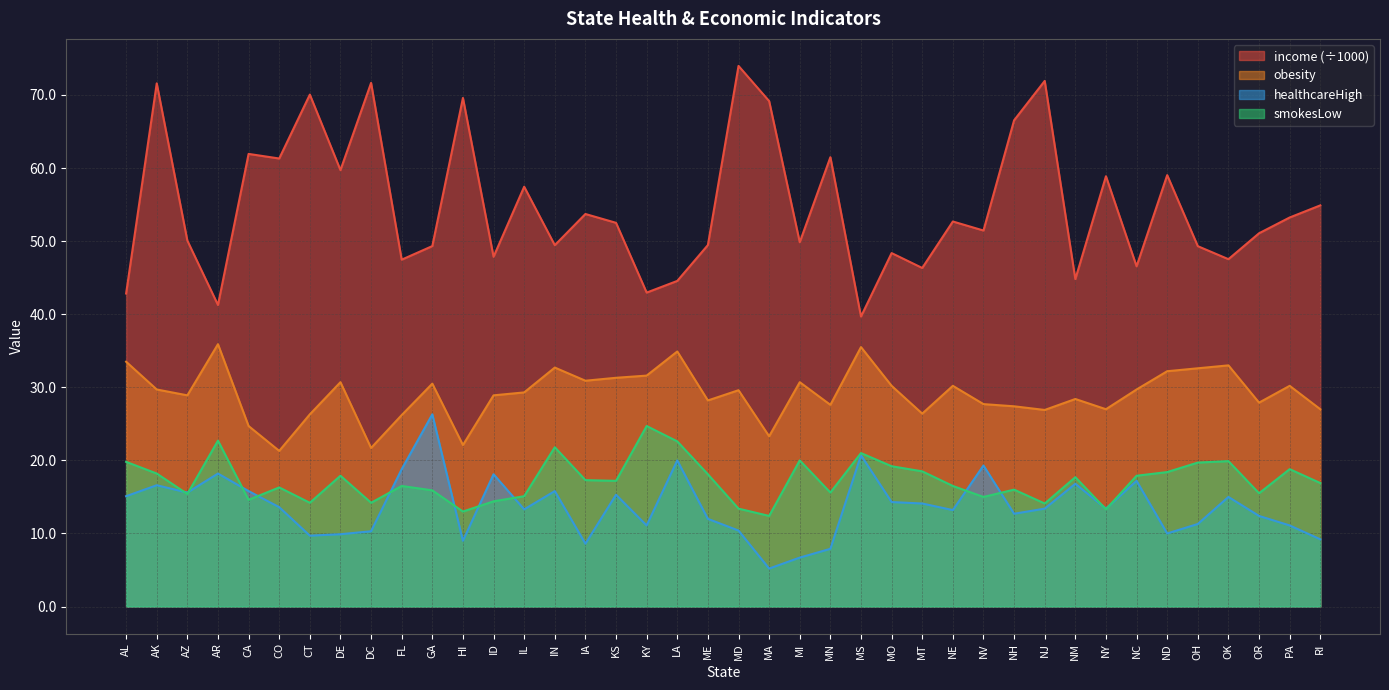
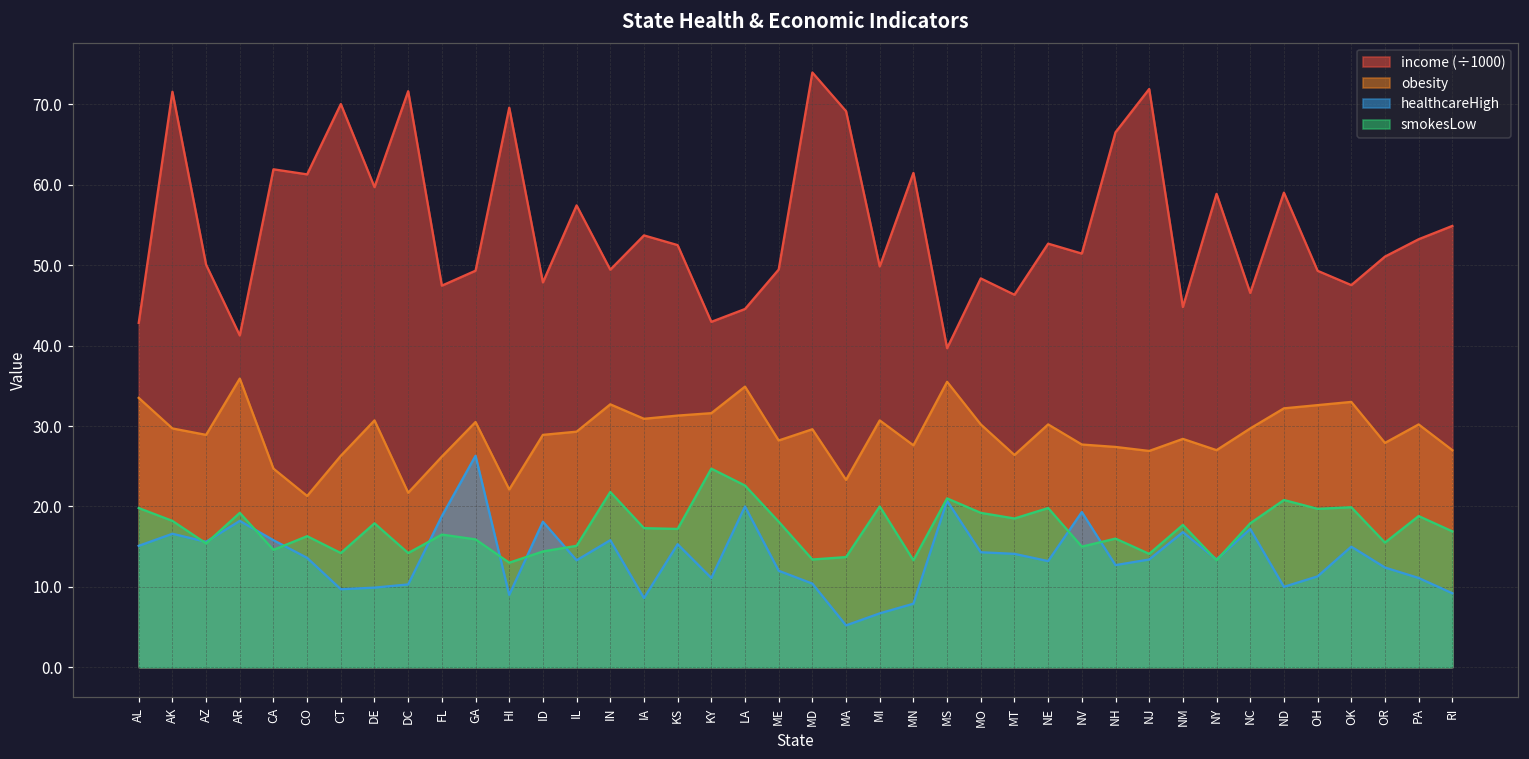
smokesLow, AR: 23 -> 19
smokesLow, MA: 12 -> 14
smokesLow, MN: 16 -> 13
smokesLow, NE: 17 -> 20
smokesLow, ND: 18 -> 21
